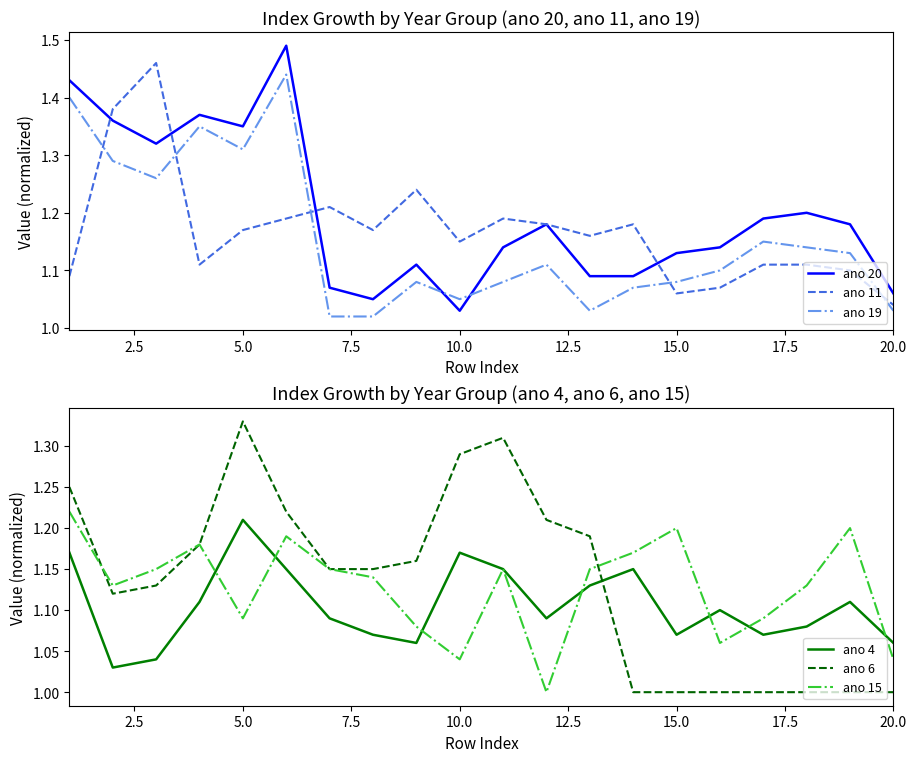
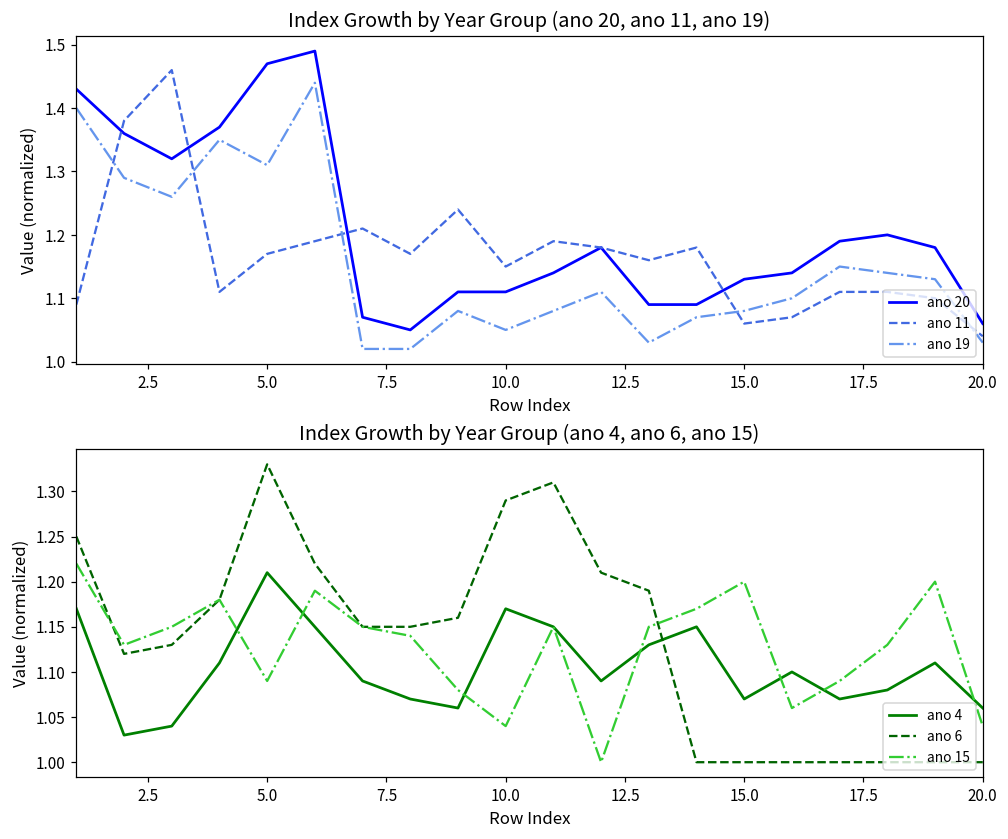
Index Growth by Year Group (ano 20, ano 11, ano 19), ano 20, 5.0: 1.35 -> 1.47
Index Growth by Year Group (ano 20, ano 11, ano 19), ano 20, 10.0: 1.03 -> 1.11
